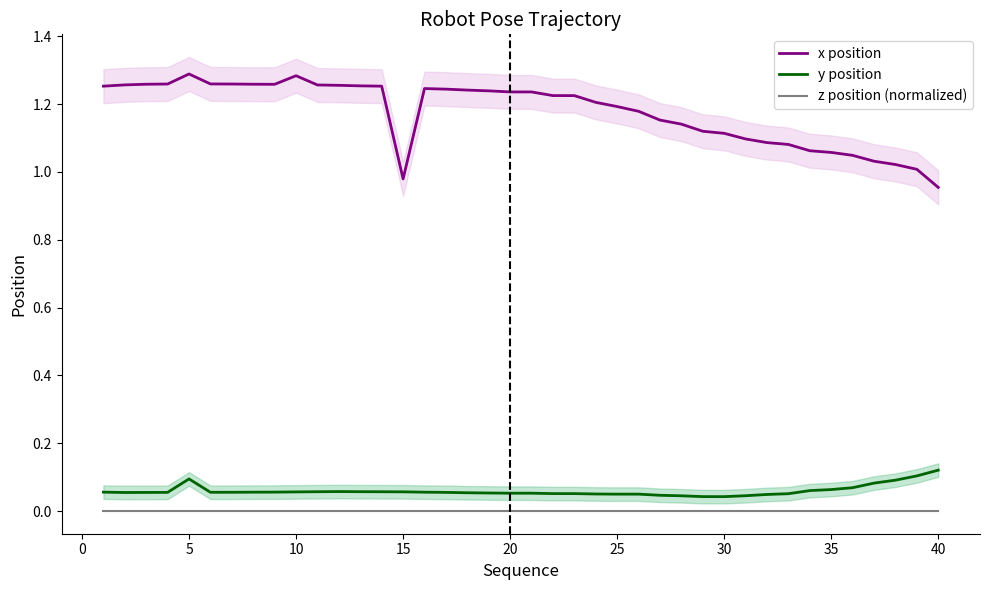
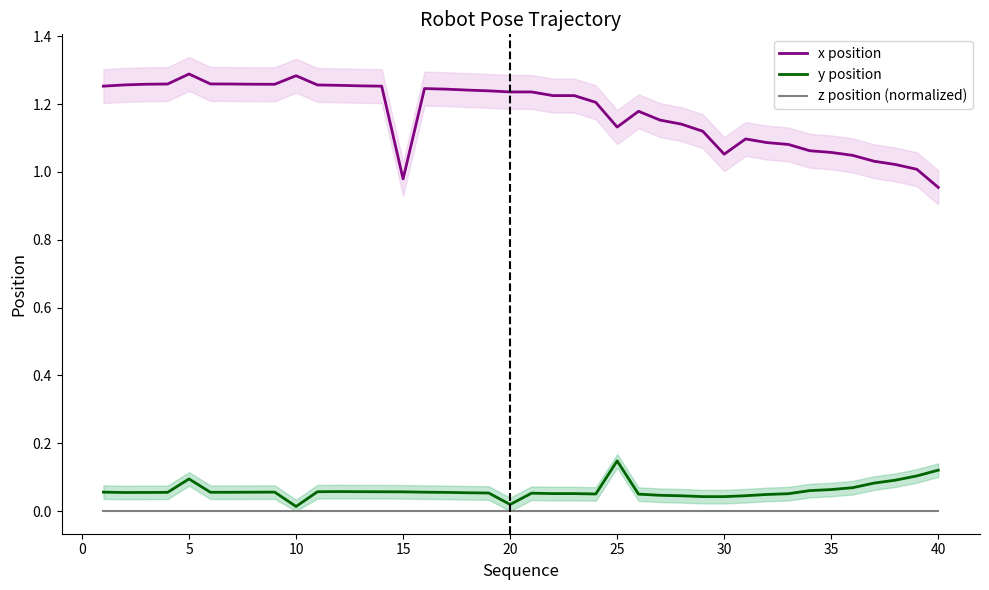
y position, 10: 0.06 -> 0.01
y position, 20: 0.05 -> 0.02
x position, 25: 1.19 -> 1.13
y position, 25: 0.05 -> 0.15
x position, 30: 1.11 -> 1.05
